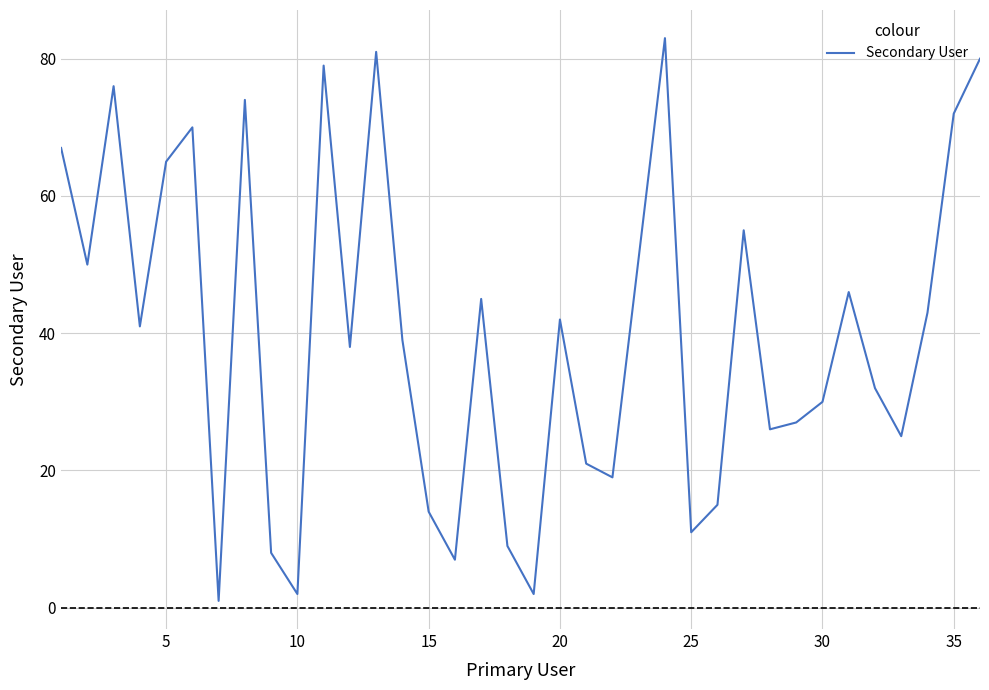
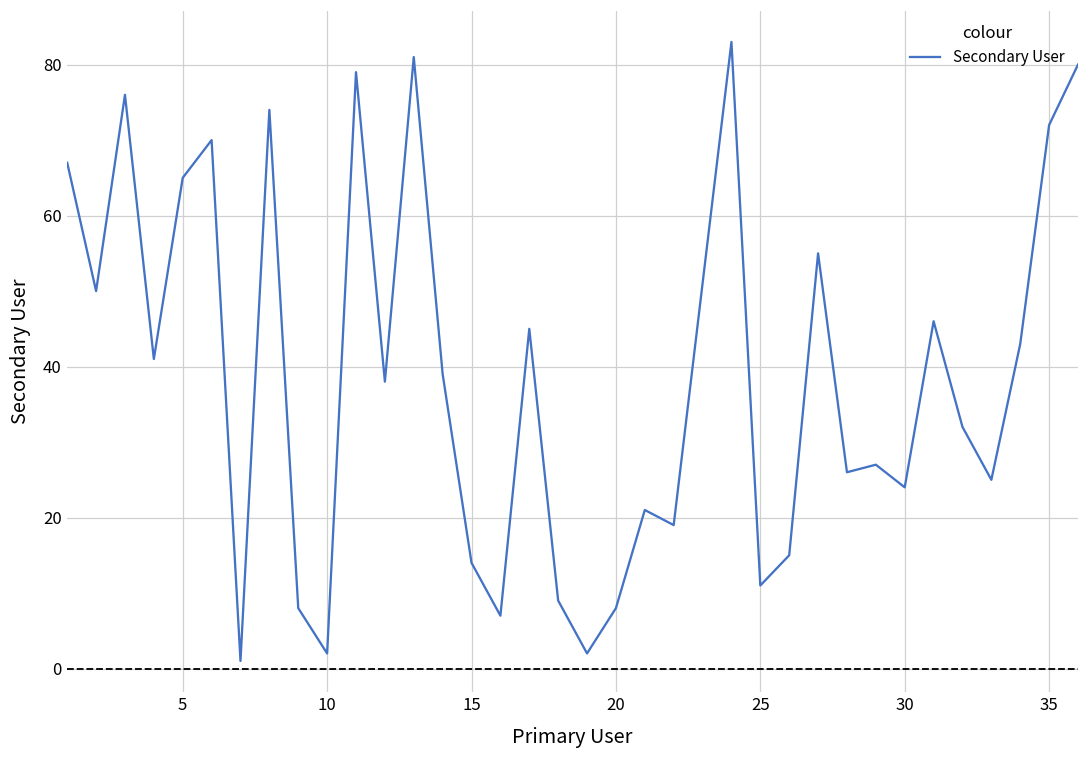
20: 42 -> 8
30: 30 -> 24
